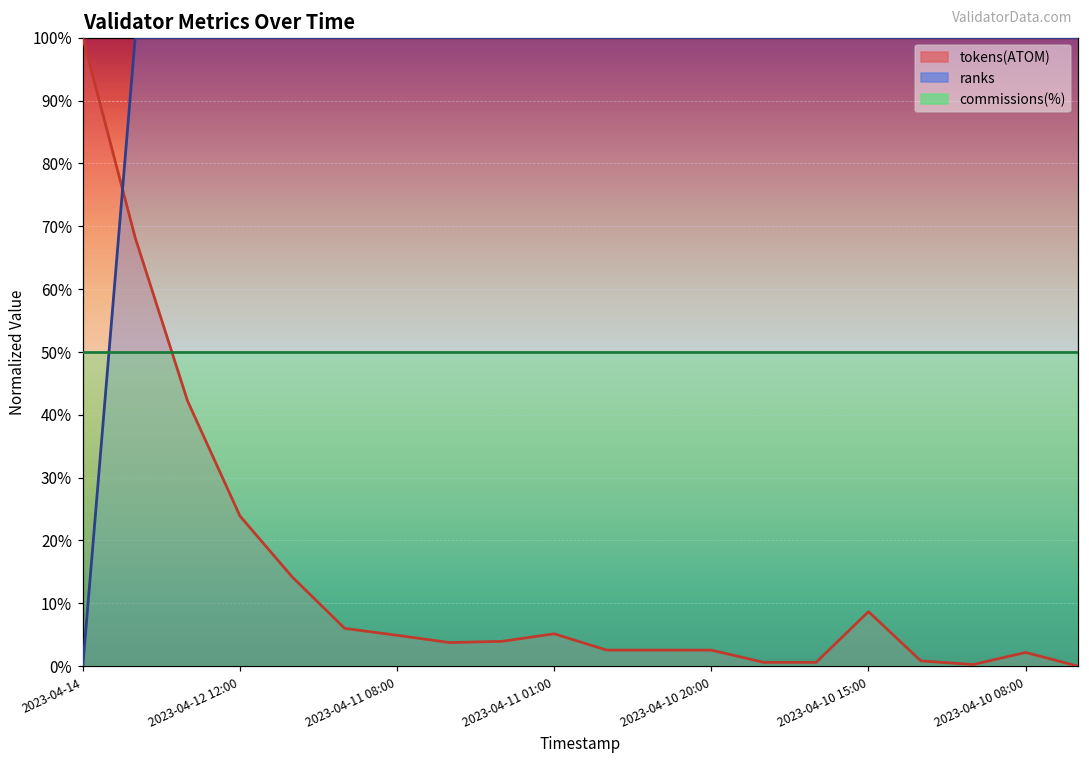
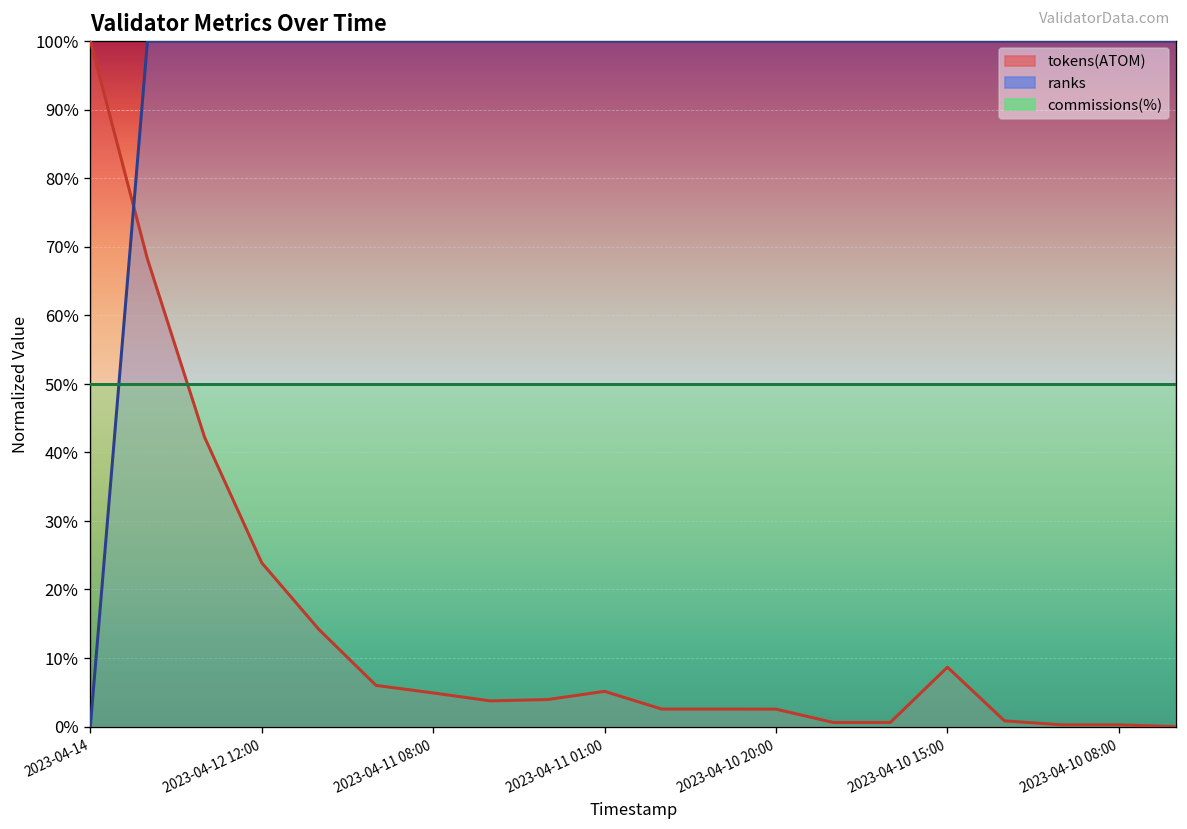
tokens(ATOM), 2023-04-10 08:00: 2% -> 0%
